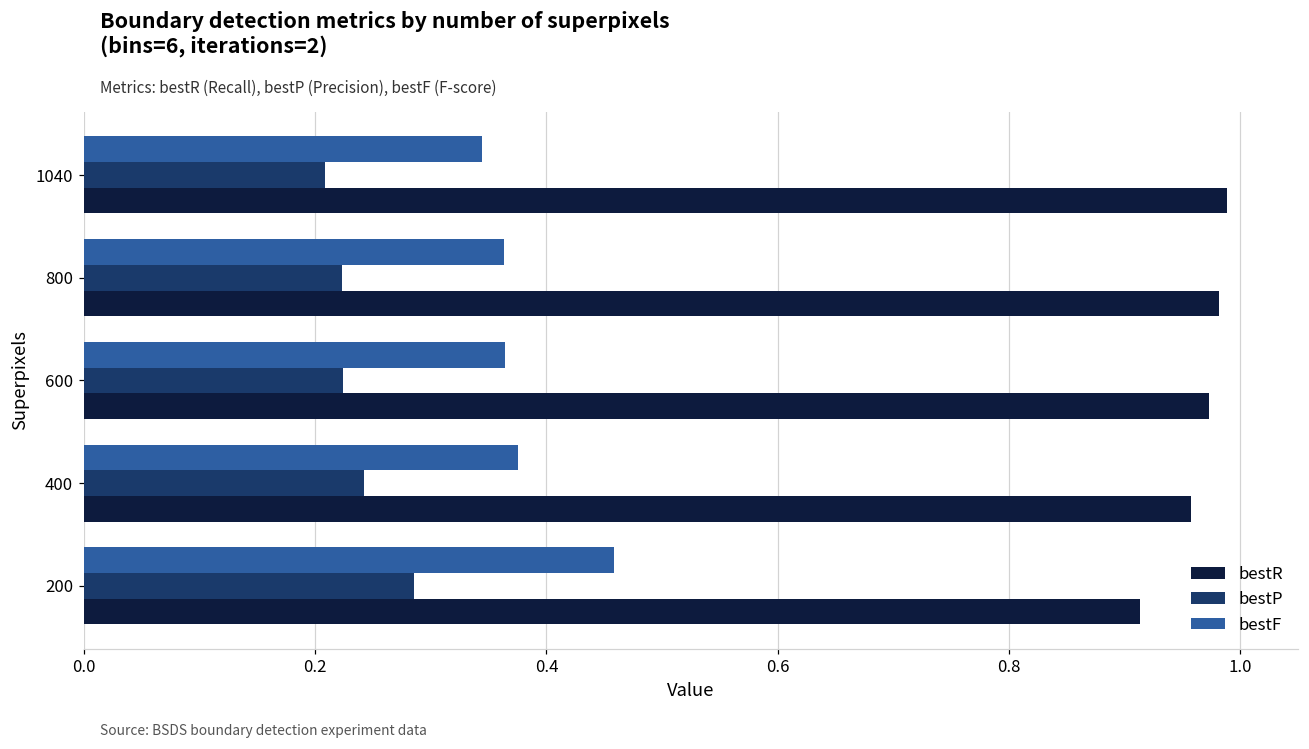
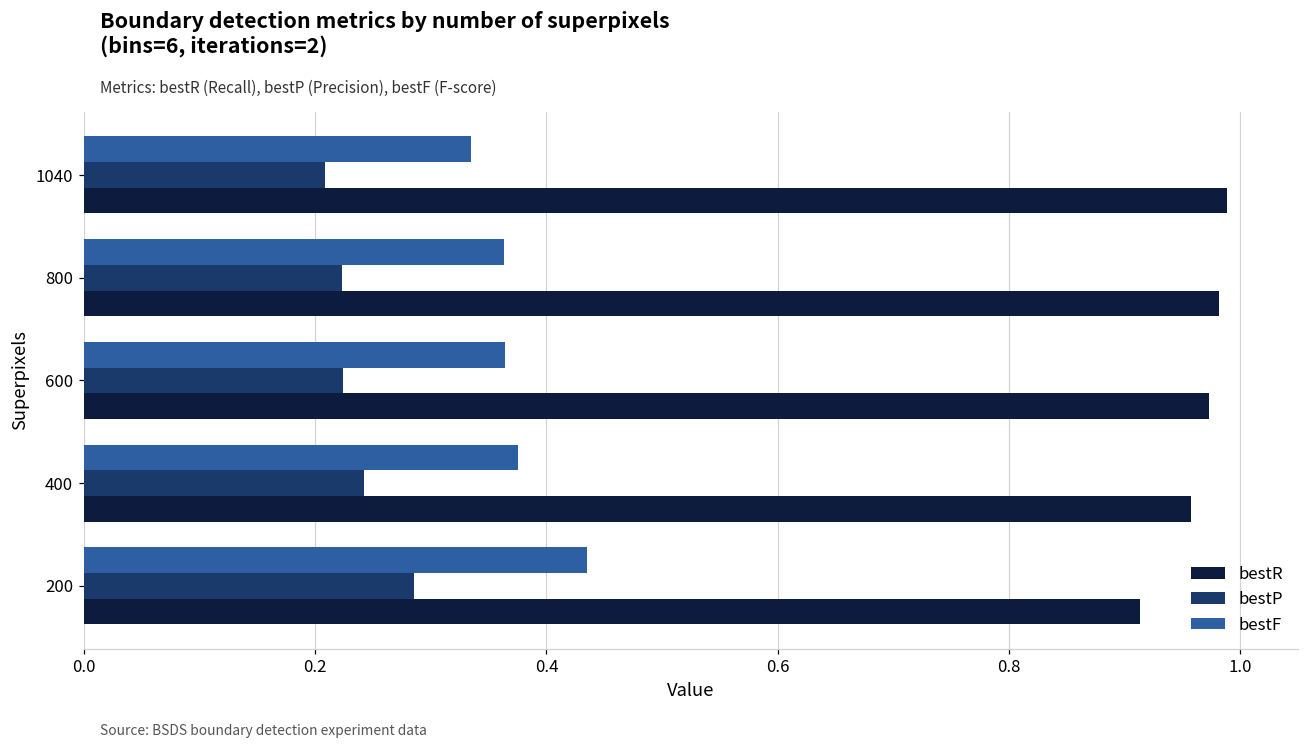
bestF, 1040: 0.345 -> 0.335
bestF, 200: 0.458 -> 0.435
